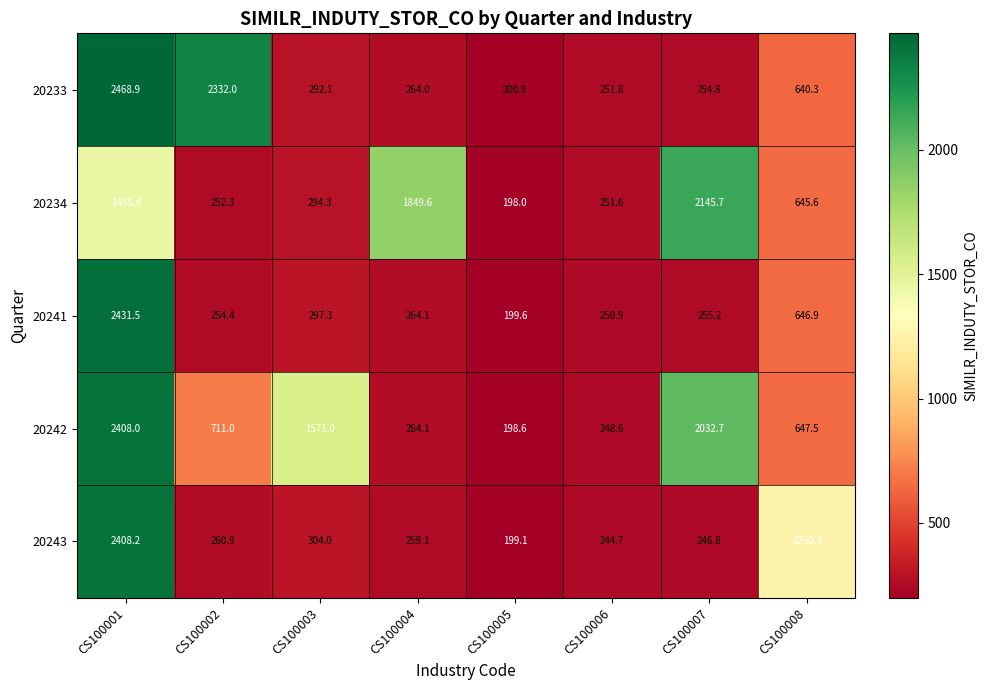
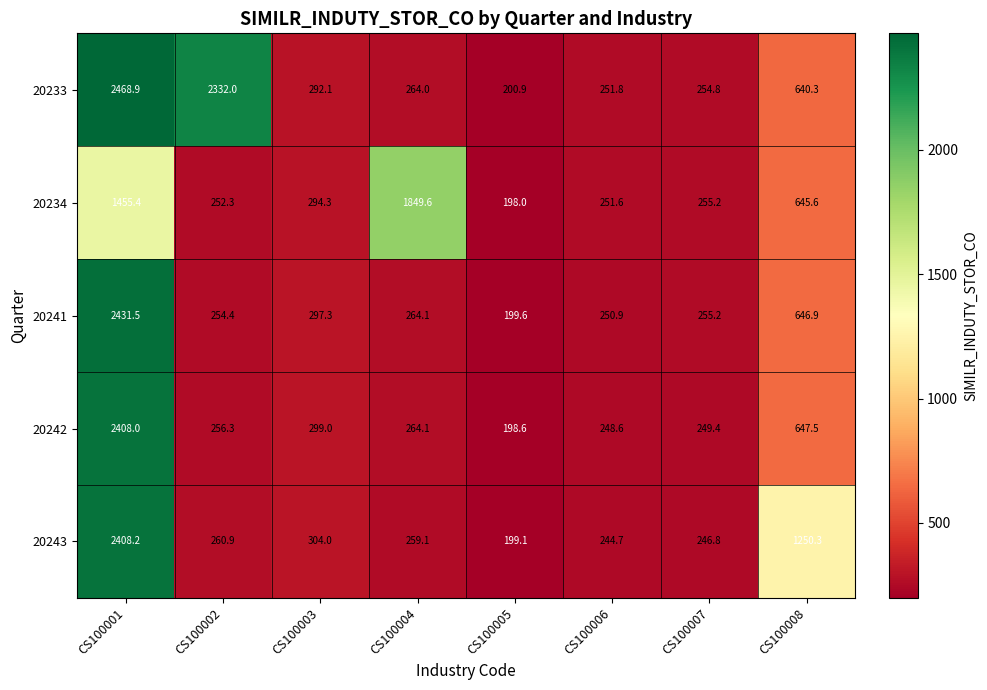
20234, CS100007: 2145.7 -> 255.2
20242, CS100002: 711.0 -> 256.3
20242, CS100003: 1571.0 -> 299.0
20242, CS100007: 2032.7 -> 249.4
